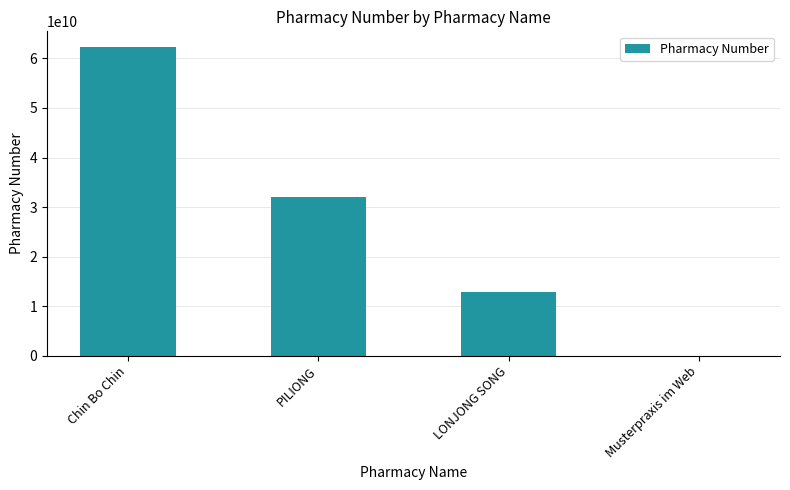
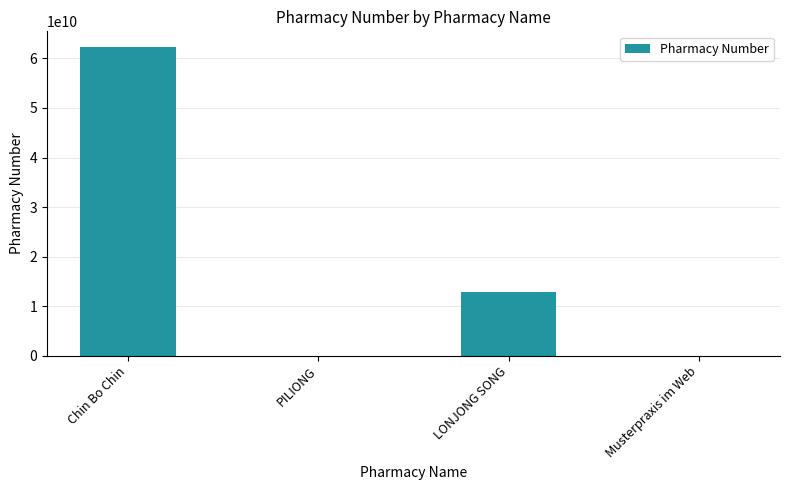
PILIONG: 32000000000 -> 0
